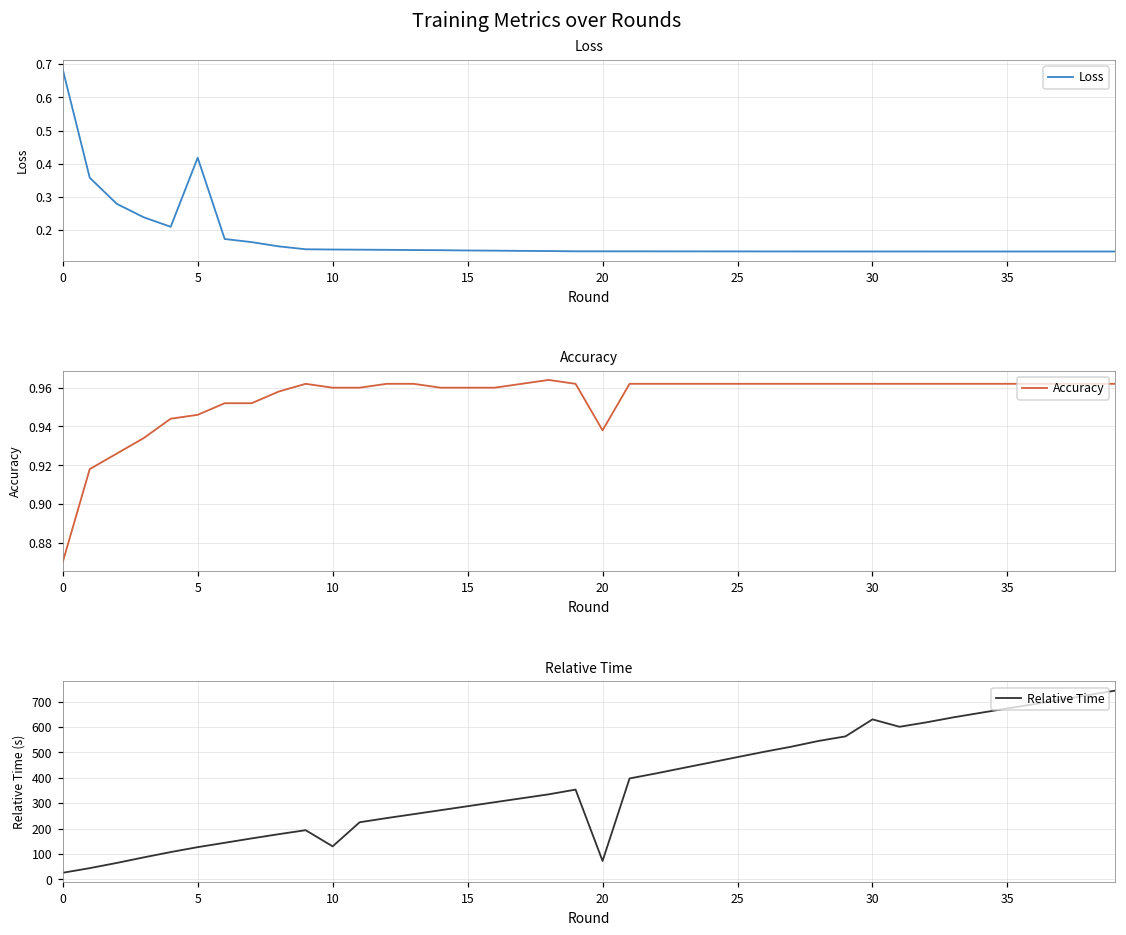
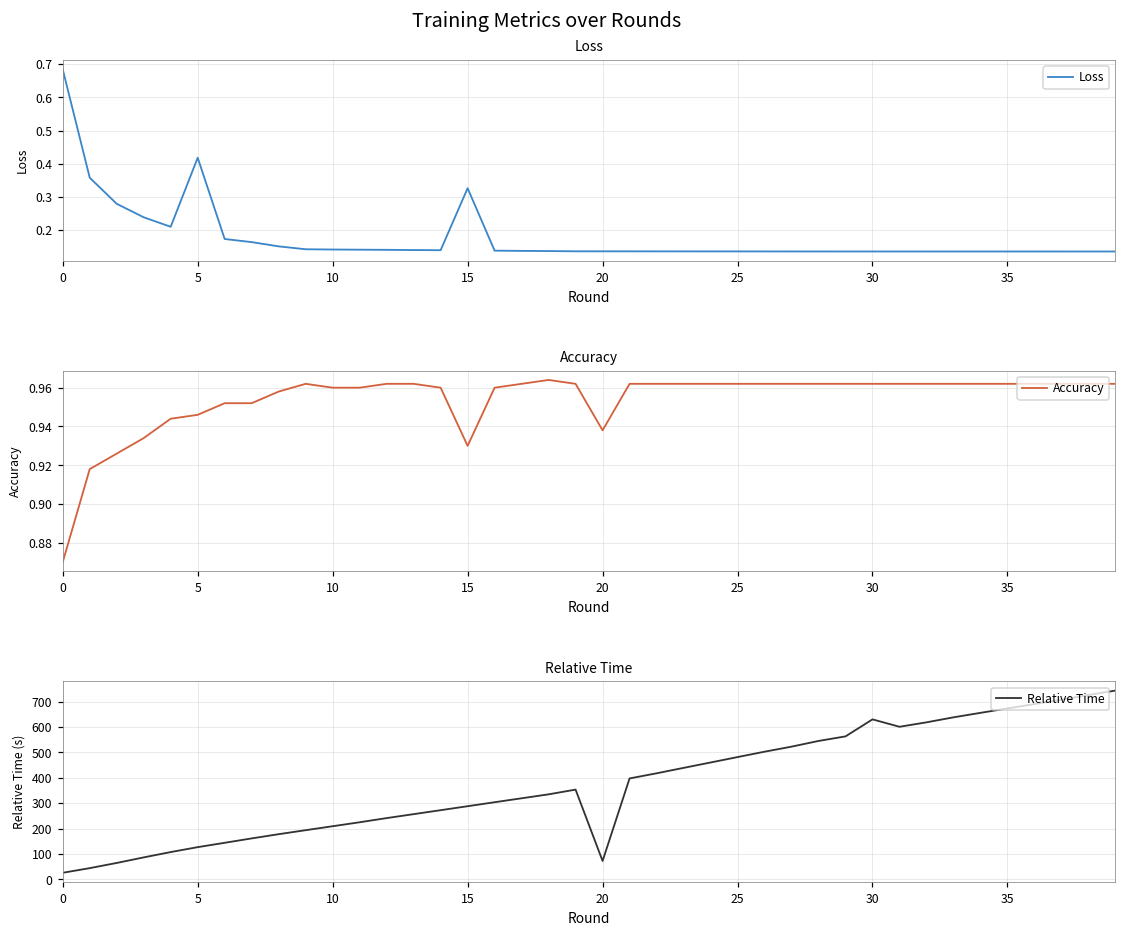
Loss, 15: 0.14 -> 0.33
Accuracy, 15: 0.96 -> 0.93
Relative Time, 10: 130 -> 210
